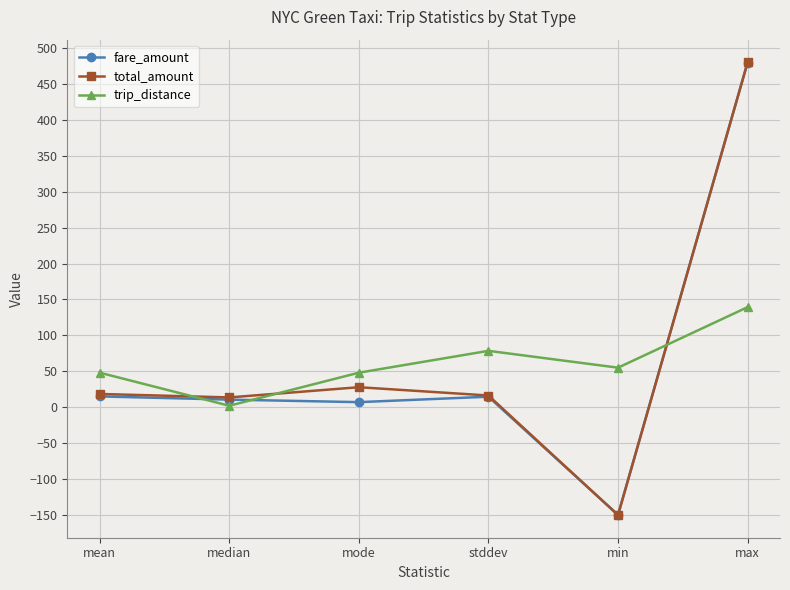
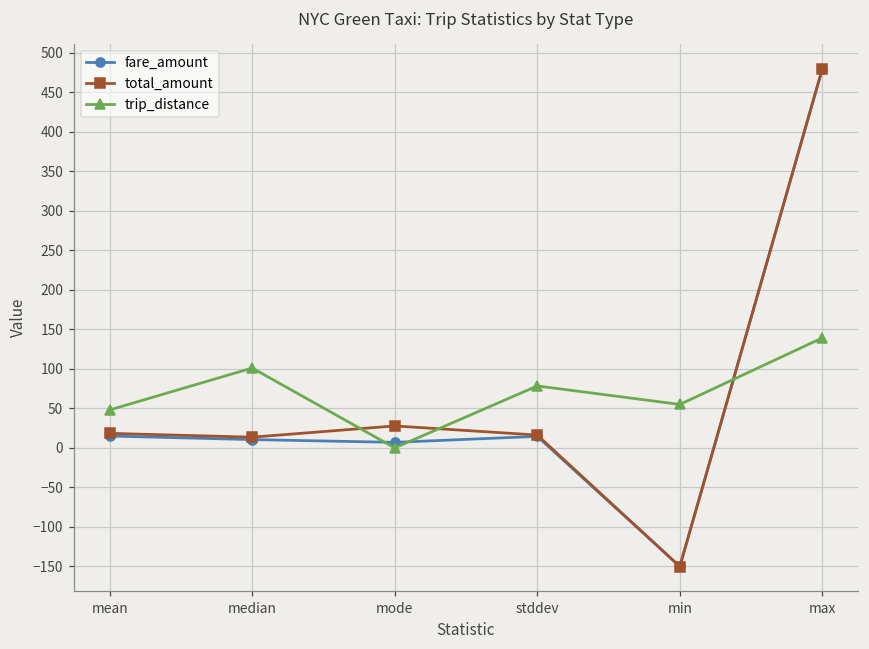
trip_distance, median: 0 -> 100
trip_distance, mode: 50 -> 0
